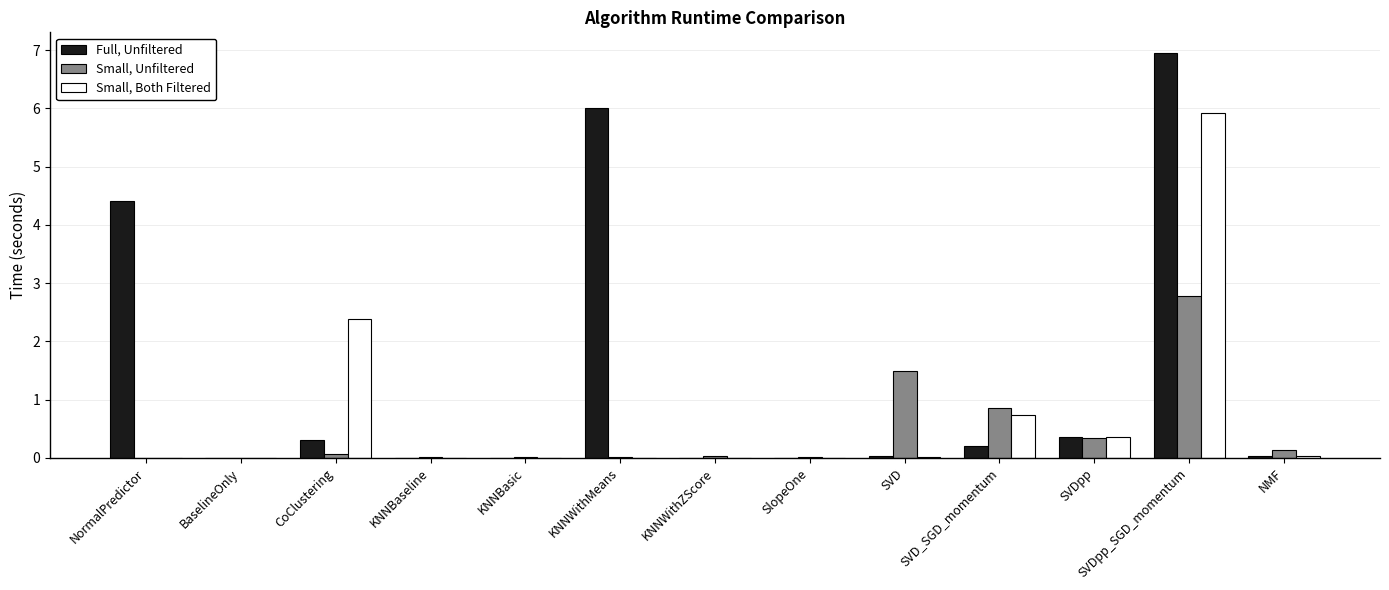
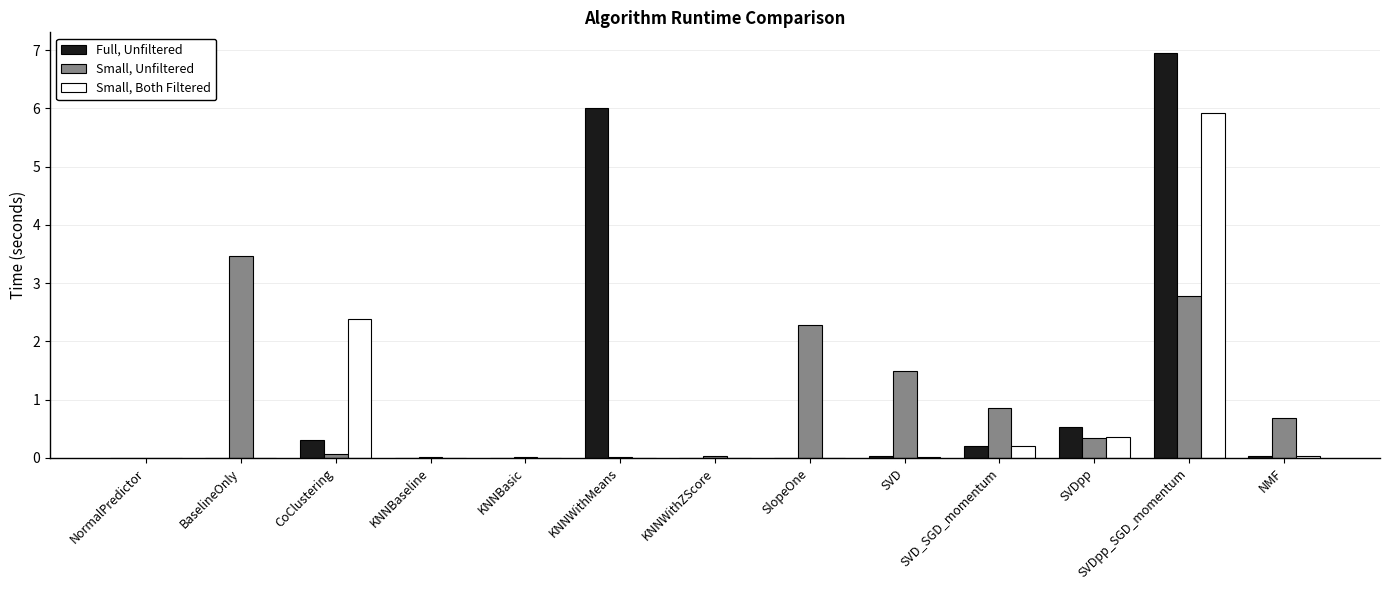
Full, Unfiltered, NormalPredictor: 4.4 -> 0.0
Small, Unfiltered, BaselineOnly: 0.0 -> 3.5
Small, Unfiltered, SlopeOne: 0.0 -> 2.3
Small, Both Filtered, SVD_SGD_momentum: 0.7 -> 0.2
Full, Unfiltered, SVDpp: 0.4 -> 0.5
Small, Unfiltered, NMF: 0.1 -> 0.7
